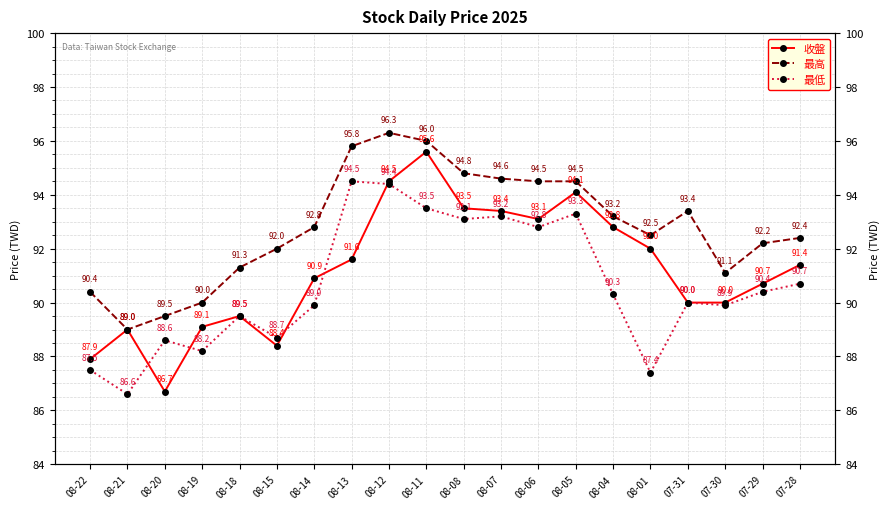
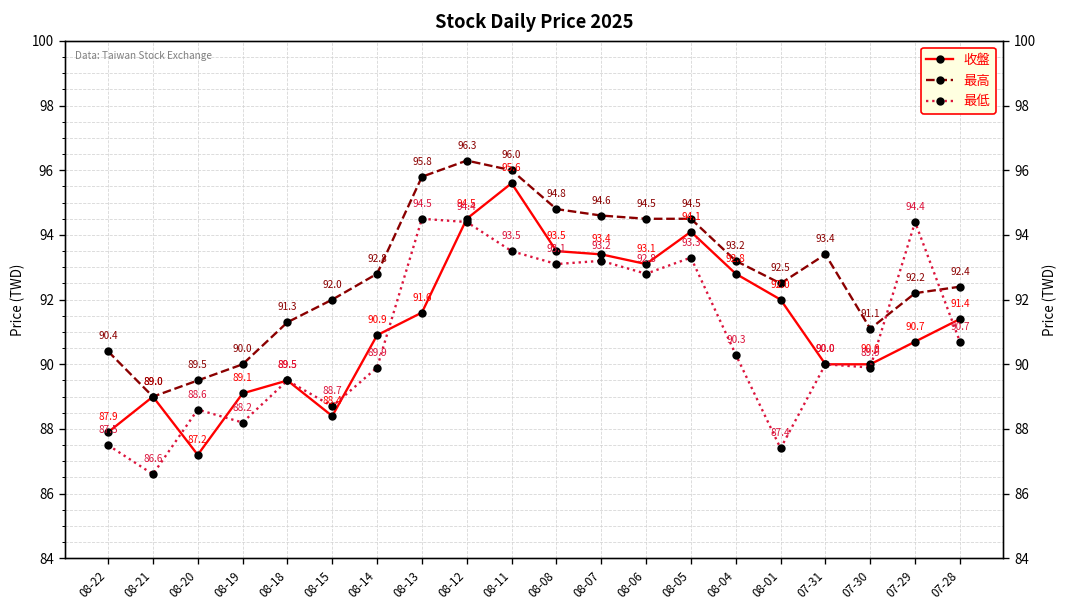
收盤, 08-20: 86.7 -> 87.2
最低, 07-29: 90.4 -> 94.4
